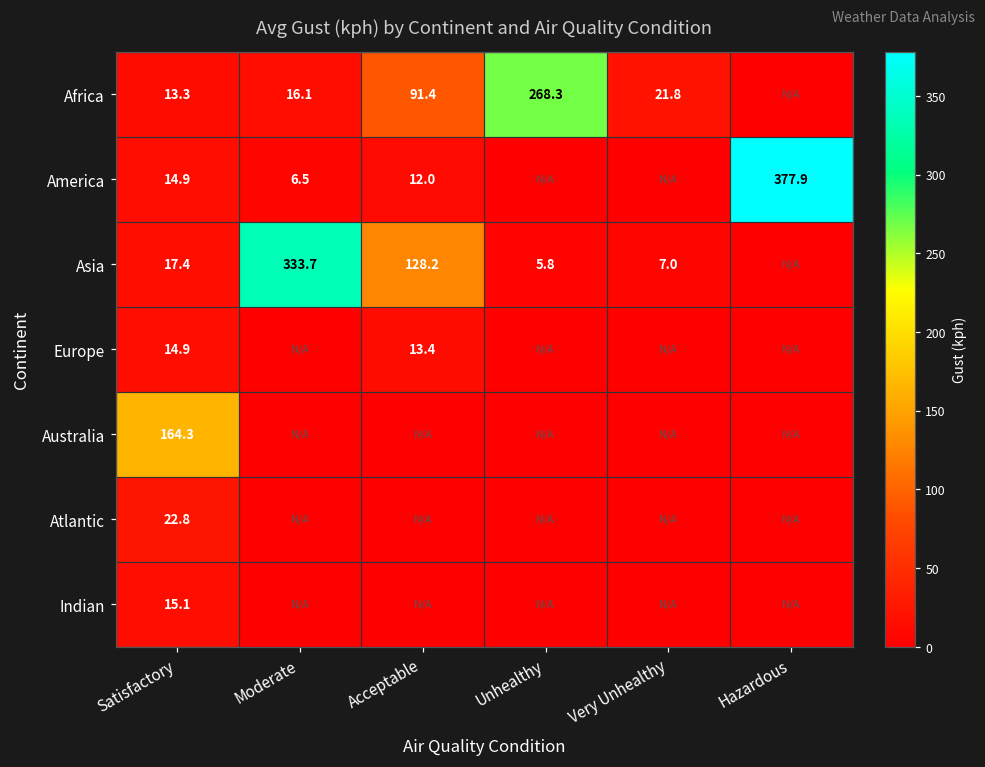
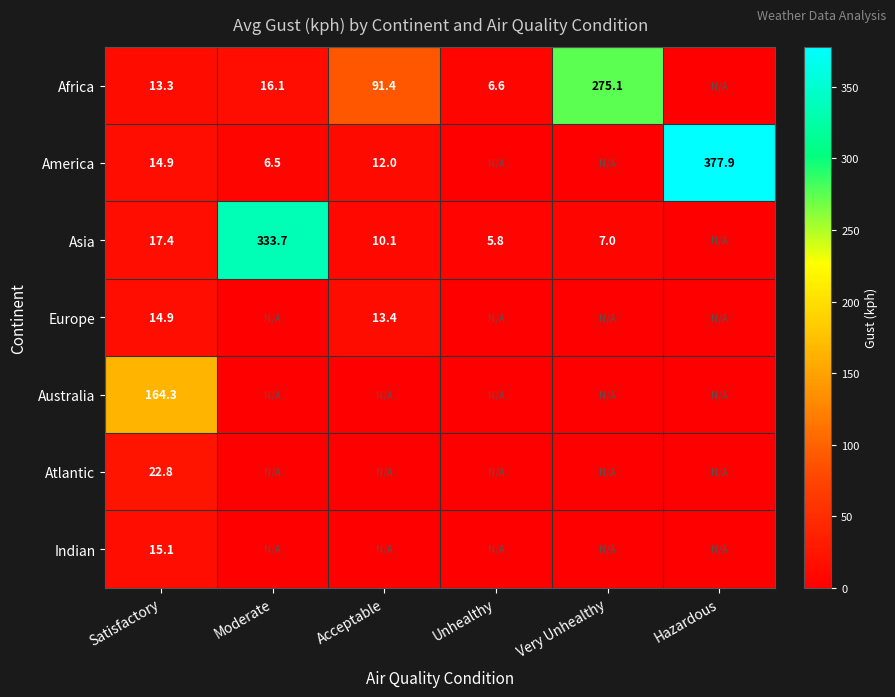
Africa, Unhealthy: 268.3 -> 6.6
Africa, Very Unhealthy: 21.8 -> 275.1
Asia, Acceptable: 128.2 -> 10.1
